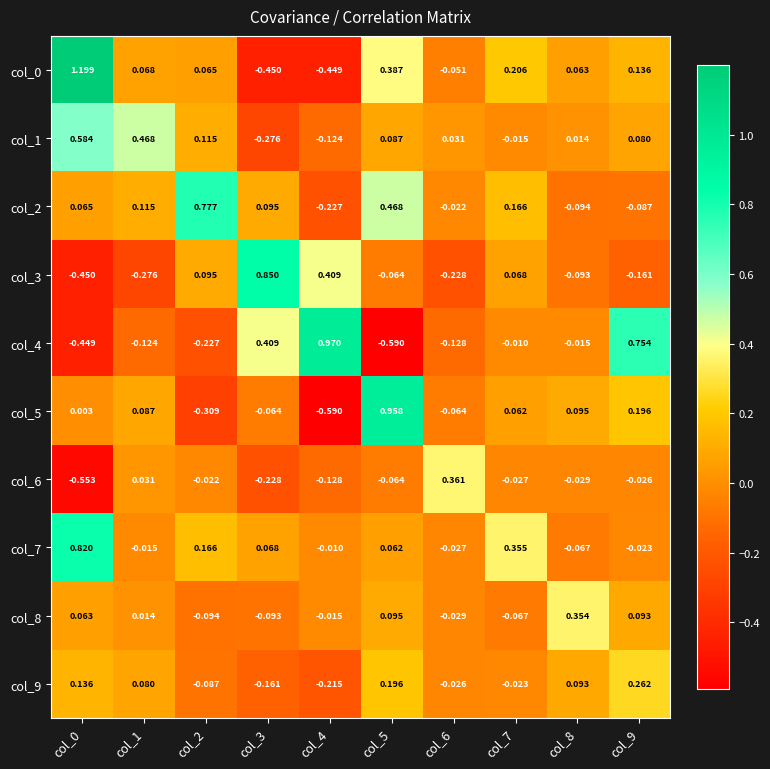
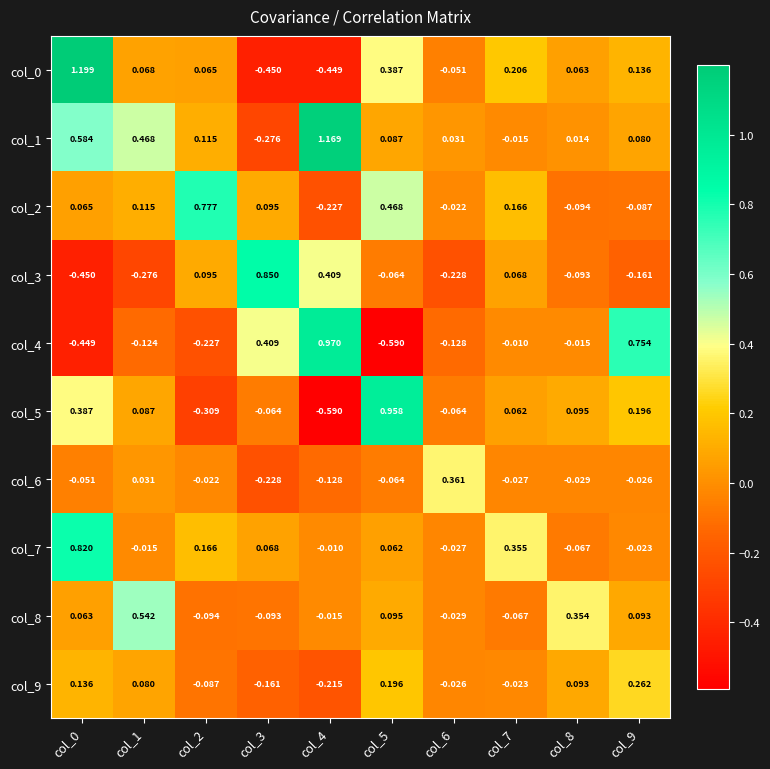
col_1, col_4: -0.124 -> 1.169
col_5, col_0: 0.003 -> 0.387
col_6, col_0: -0.553 -> -0.051
col_8, col_1: 0.014 -> 0.542
